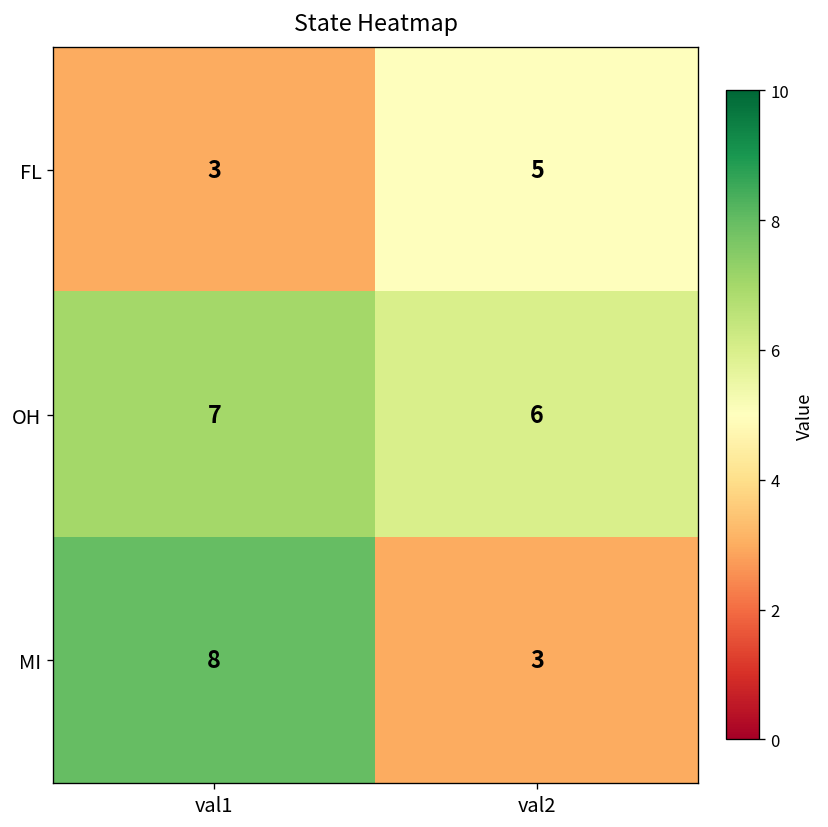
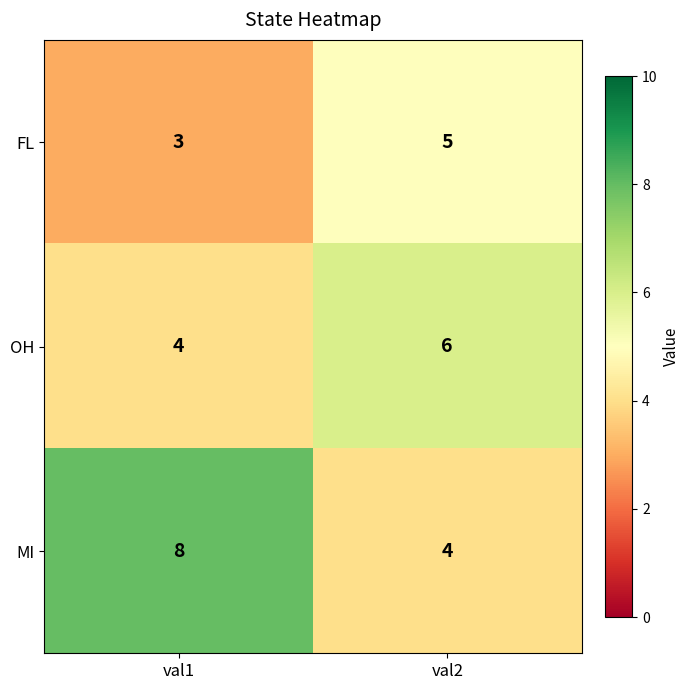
OH, val1: 7 -> 4
MI, val2: 3 -> 4
